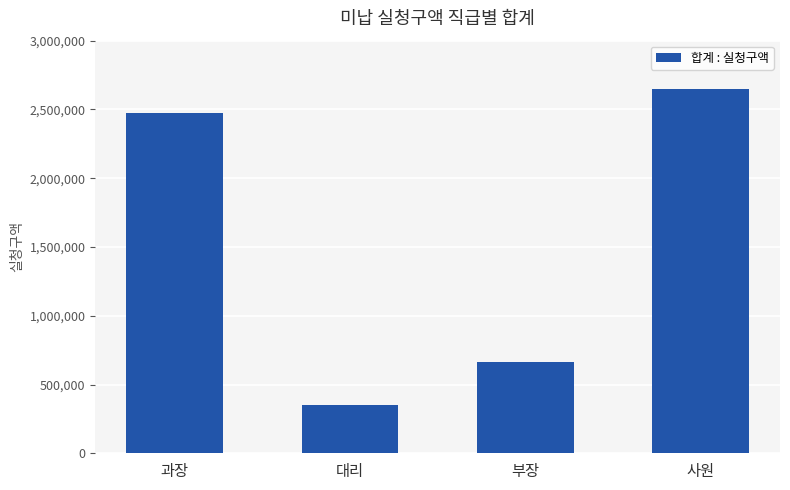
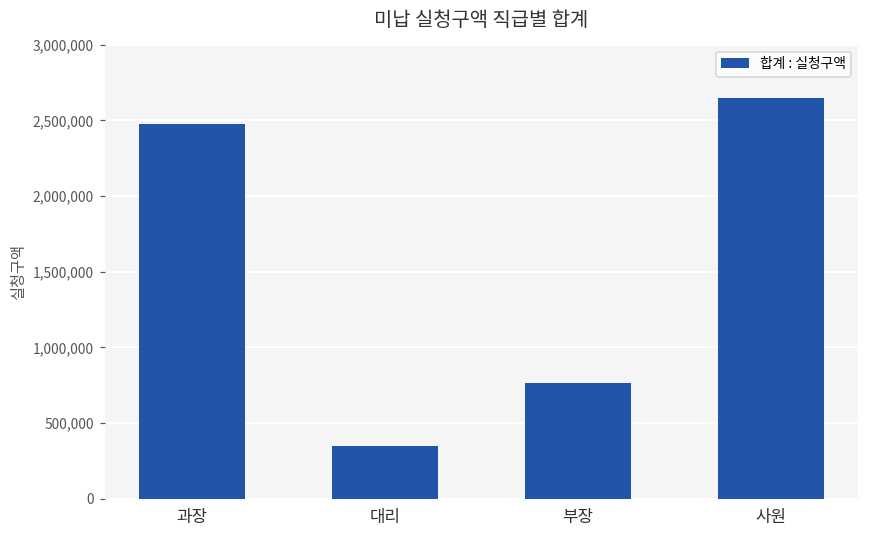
부장: 660,000 -> 770,000
